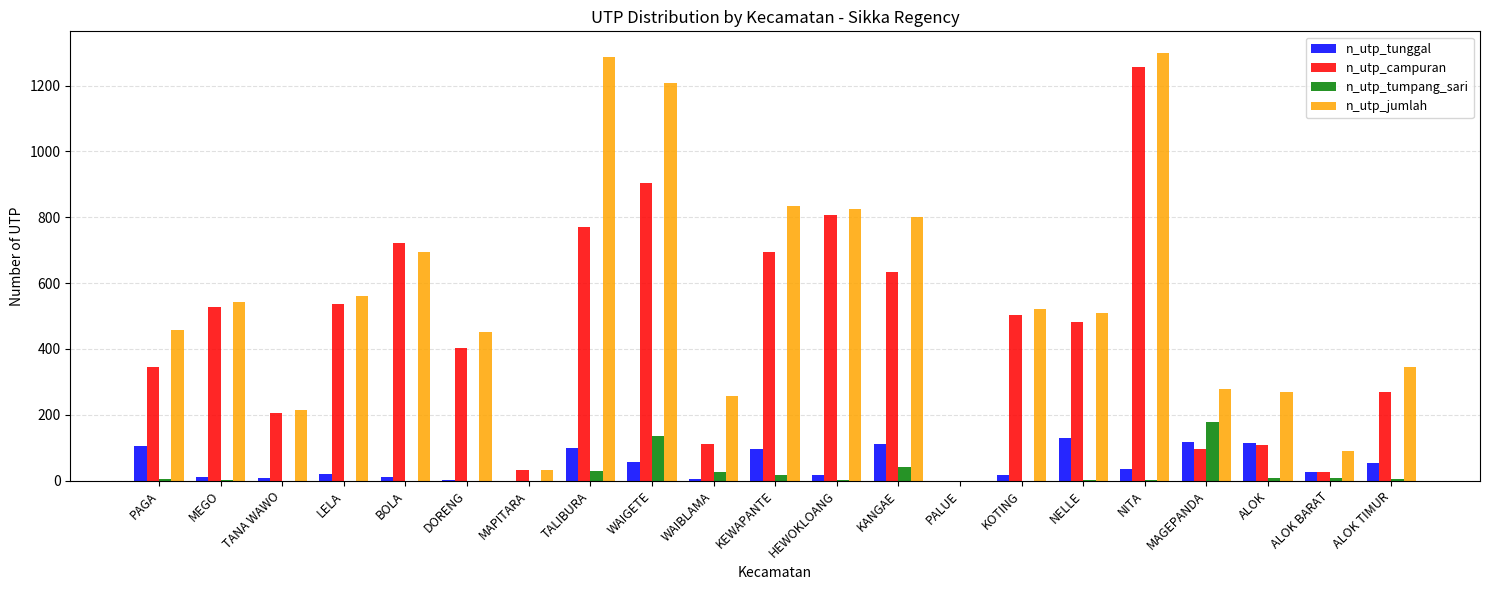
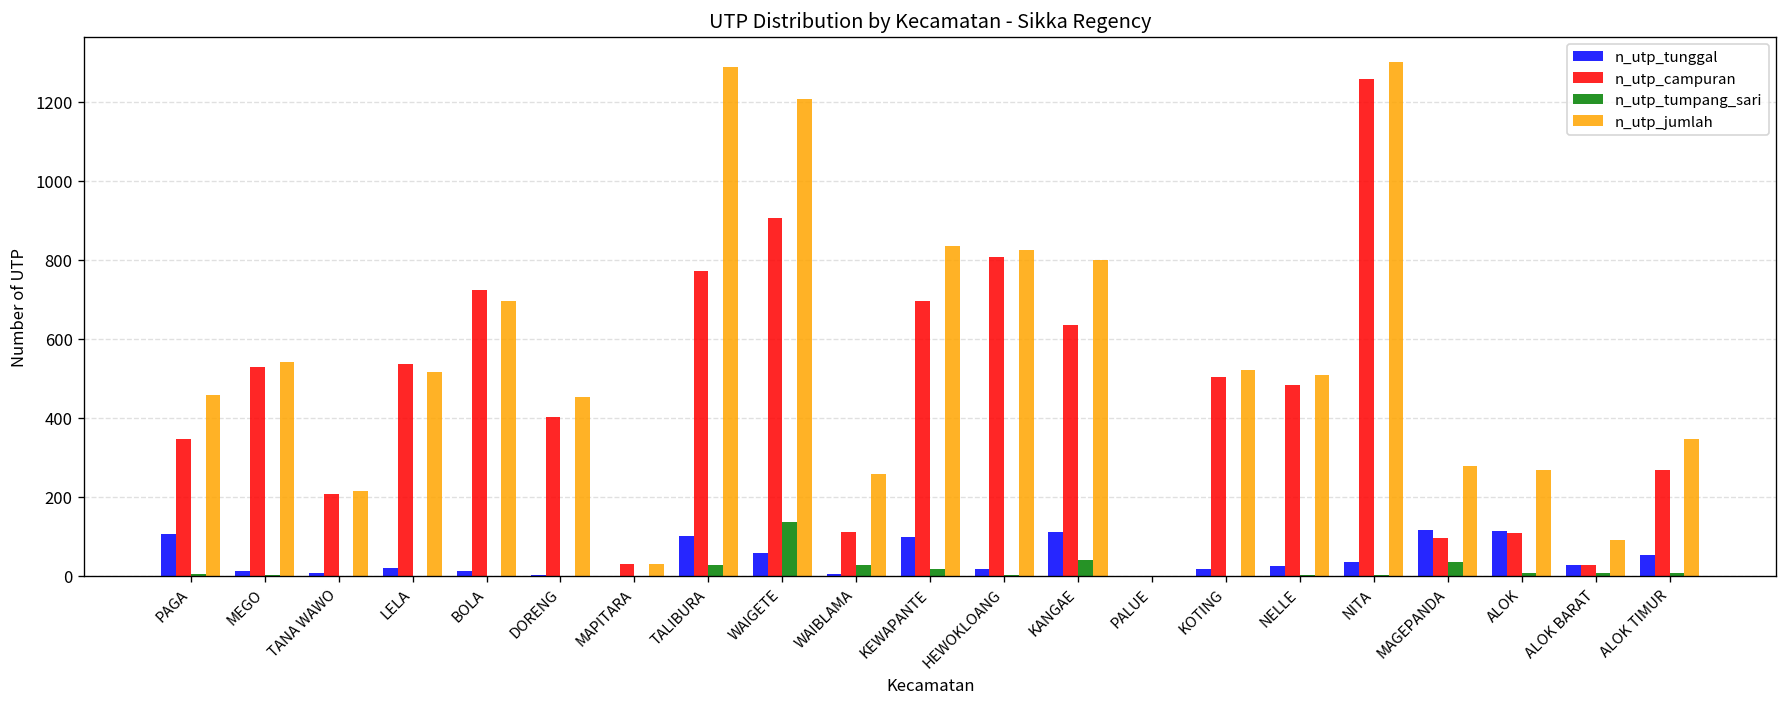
n_utp_jumlah, LELA: 560 -> 520
n_utp_tunggal, NELLE: 130 -> 20
n_utp_tumpang_sari, MAGEPANDA: 180 -> 30
